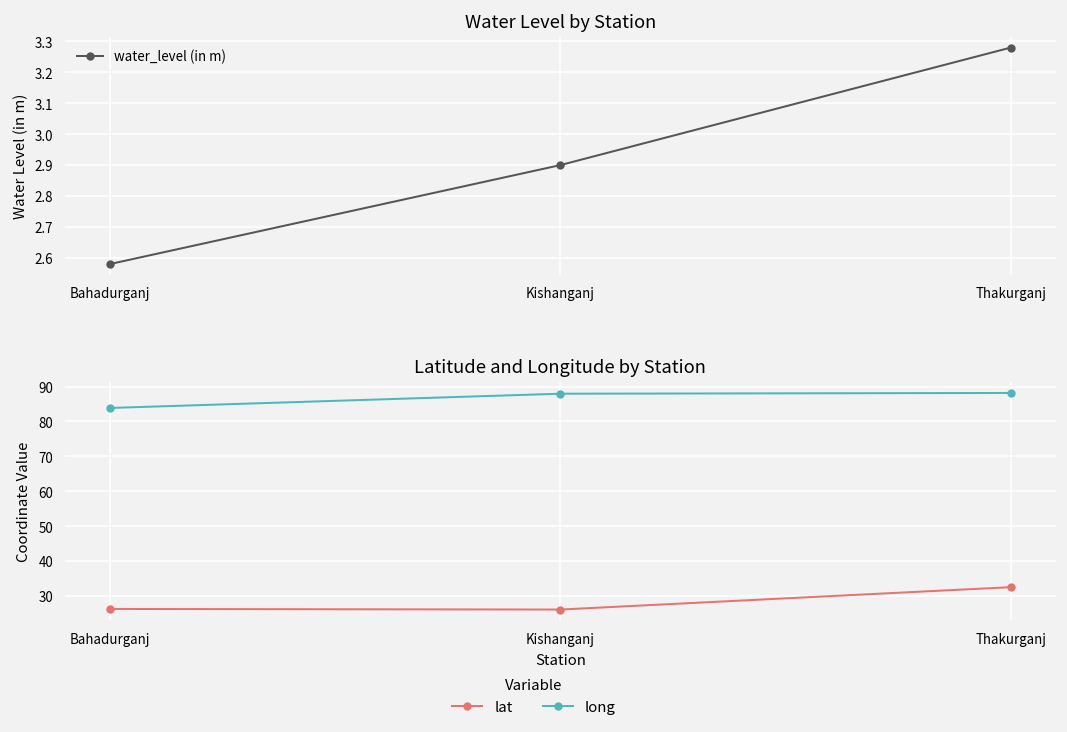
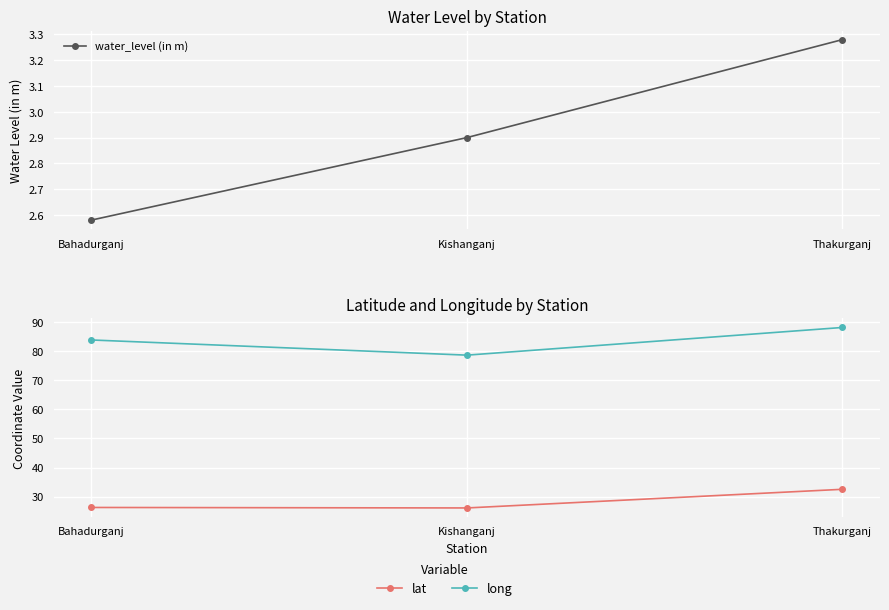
Latitude and Longitude by Station, long, Kishanganj: 88 -> 79
